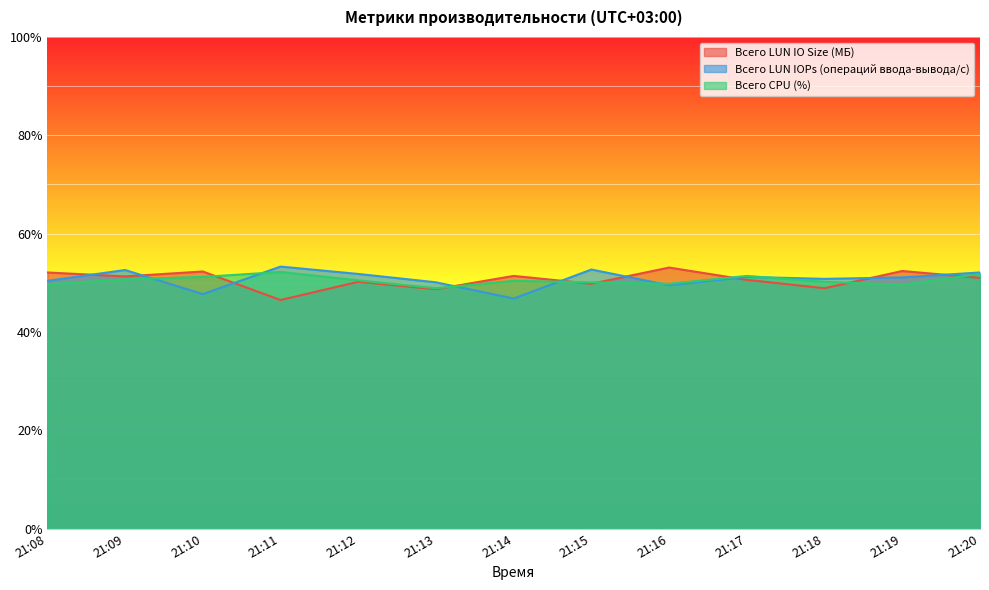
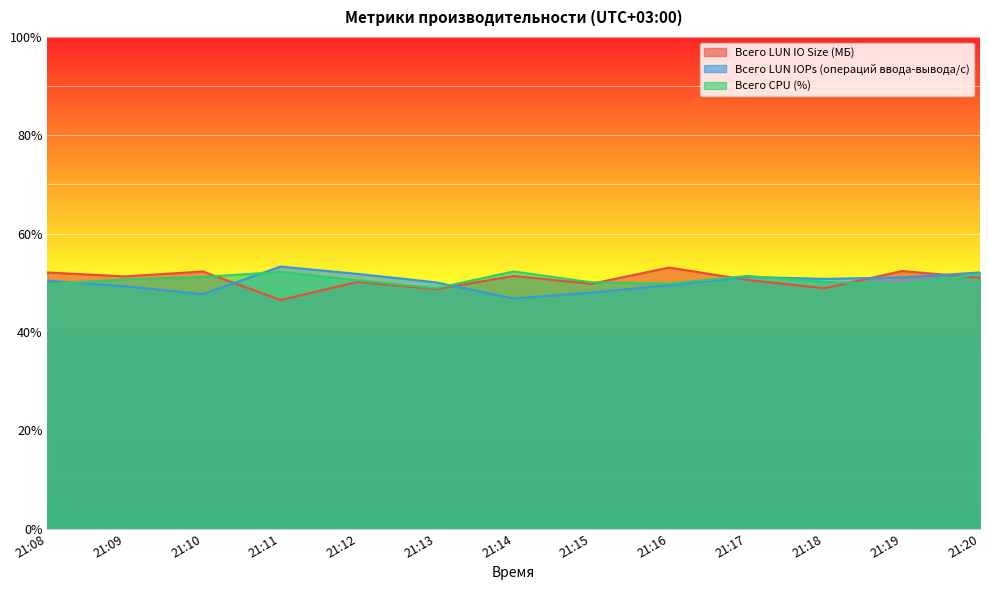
Всего LUN IOPs (операций ввода-вывода/с), 21:09: 53% -> 49%
Всего CPU (%), 21:14: 50% -> 52%
Всего LUN IOPs (операций ввода-вывода/с), 21:15: 53% -> 48%
